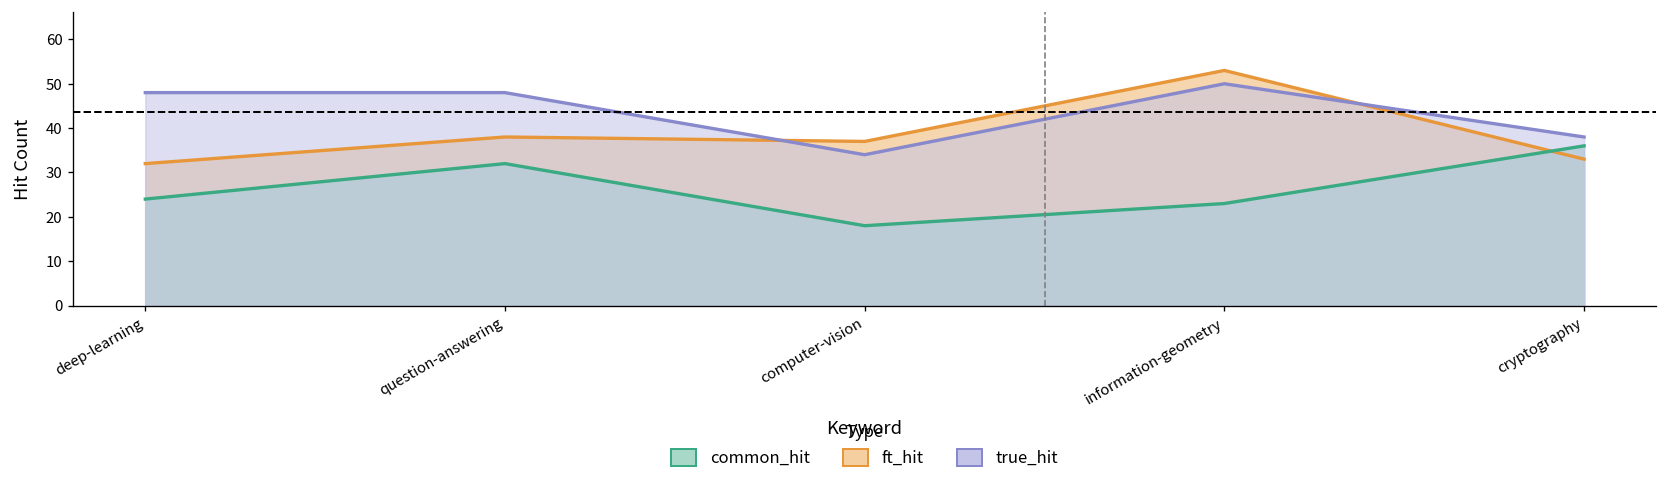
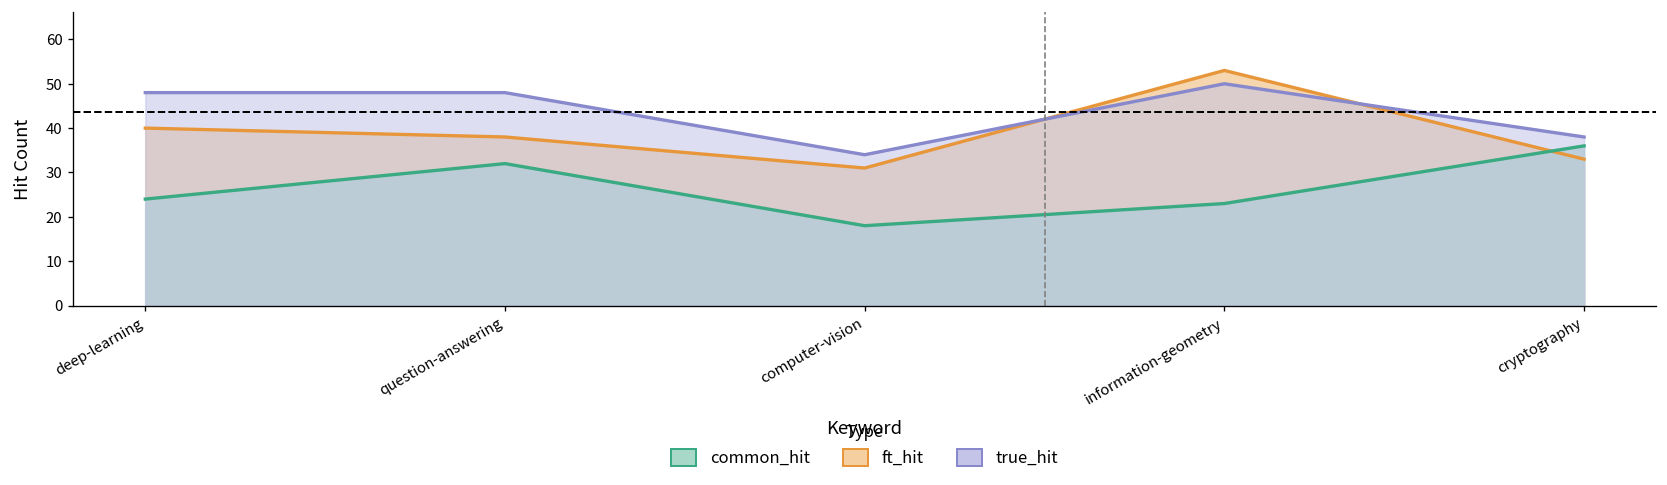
ft_hit, deep-learning: 32 -> 40
ft_hit, computer-vision: 37 -> 31
